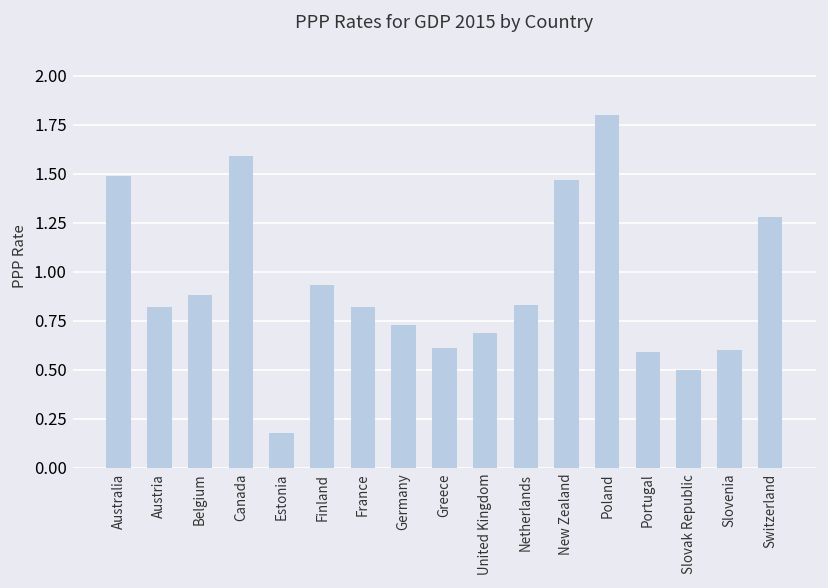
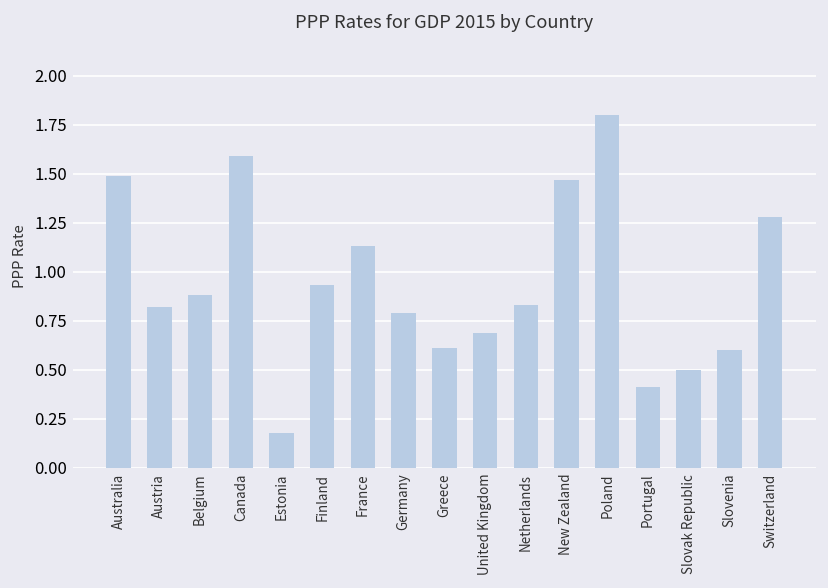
France: 0.82 -> 1.13
Germany: 0.73 -> 0.79
Portugal: 0.59 -> 0.41
